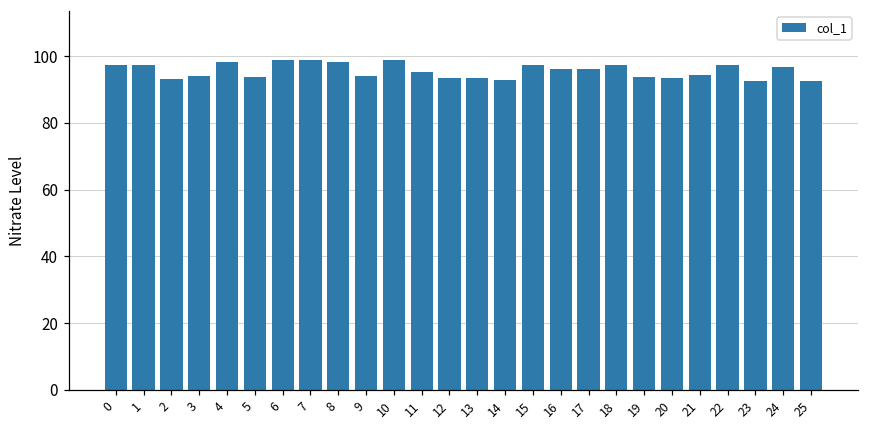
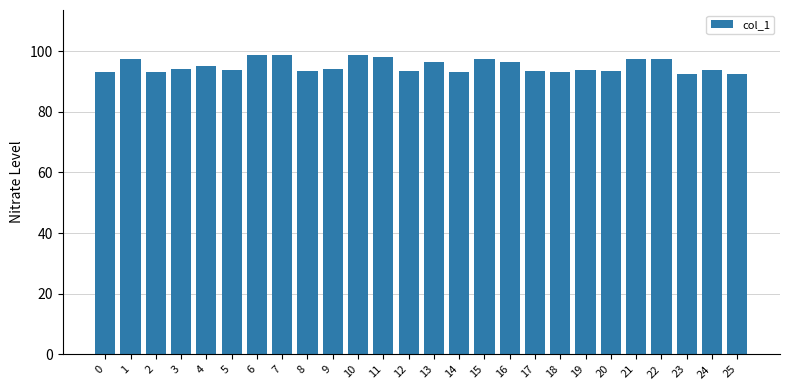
0: 98 -> 93
4: 98 -> 95
8: 98 -> 93
11: 95 -> 98
13: 93 -> 96
17: 96 -> 93
18: 98 -> 93
21: 94 -> 98
24: 97 -> 94
